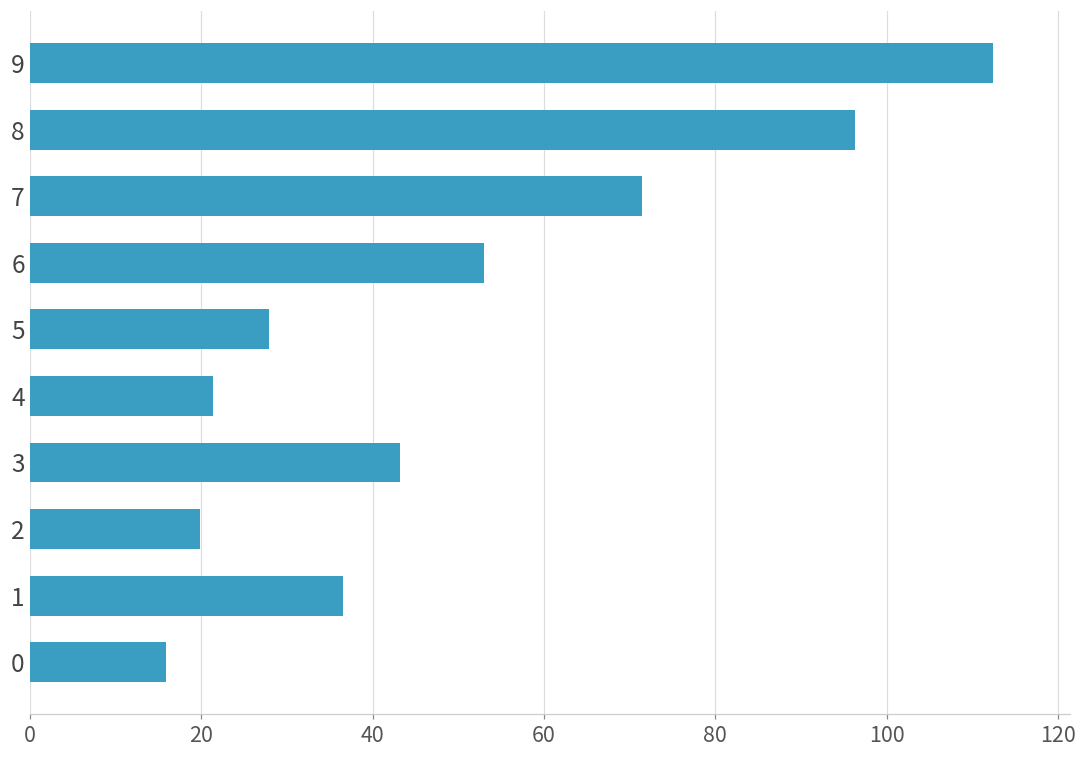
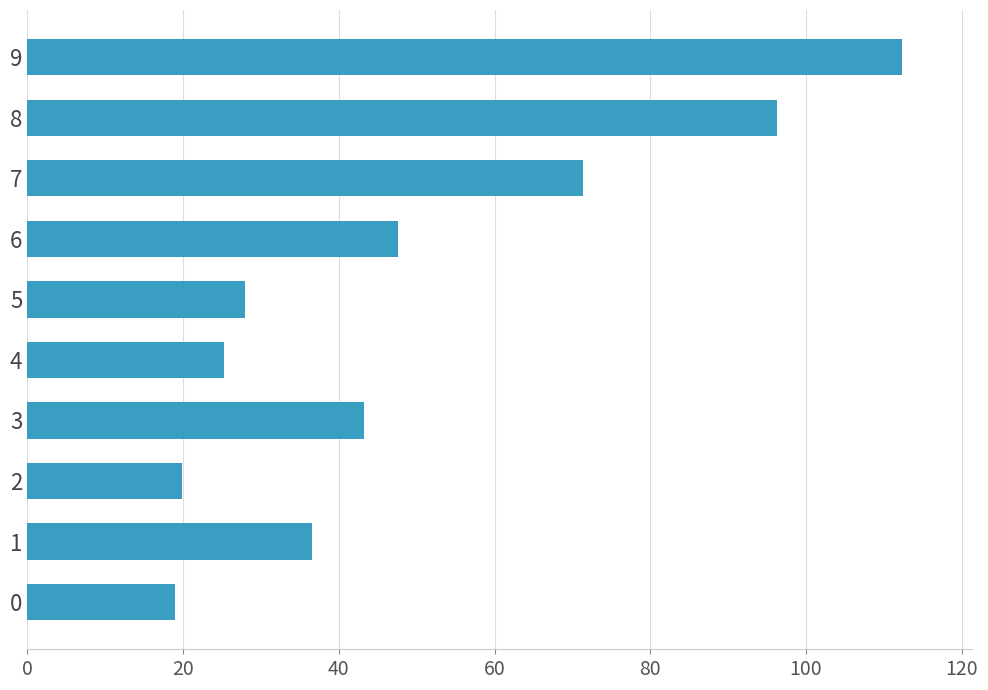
6: 53 -> 48
4: 21 -> 25
0: 16 -> 19
